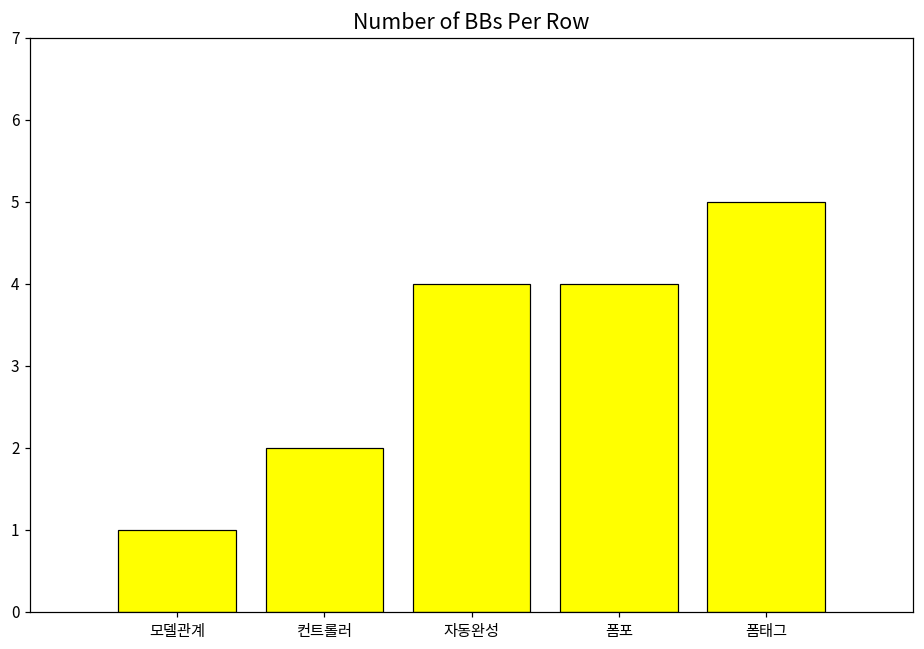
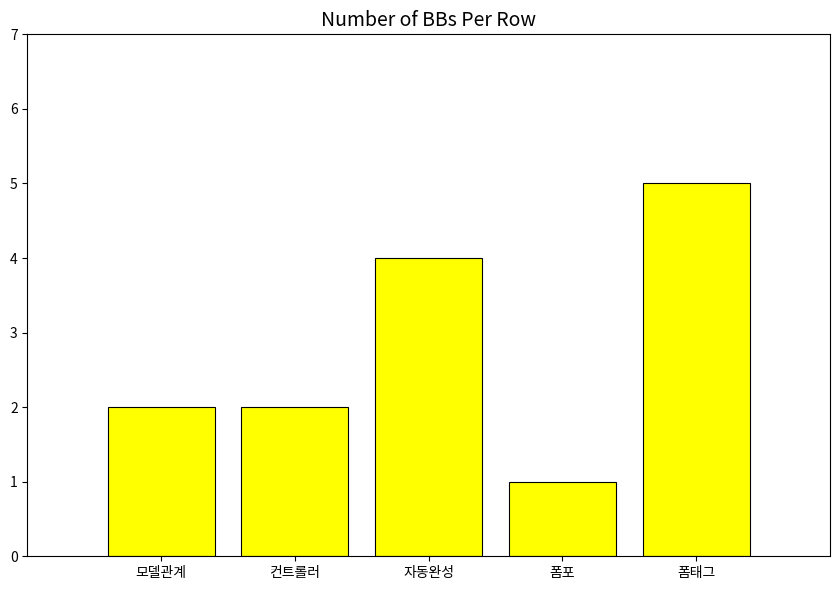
모델관계: 1 -> 2
폼포: 4 -> 1
